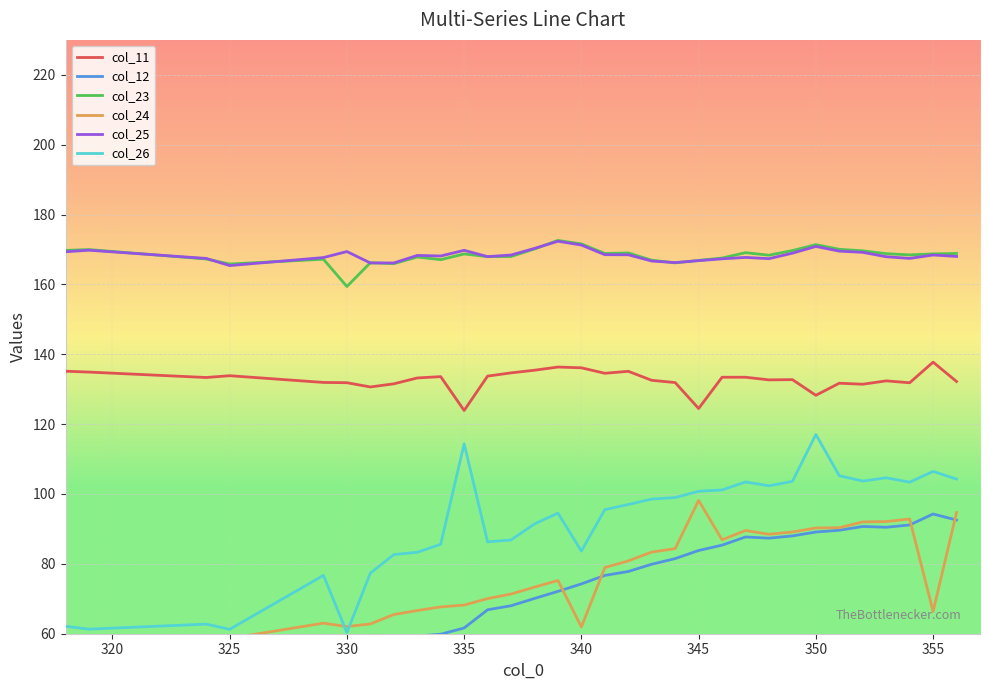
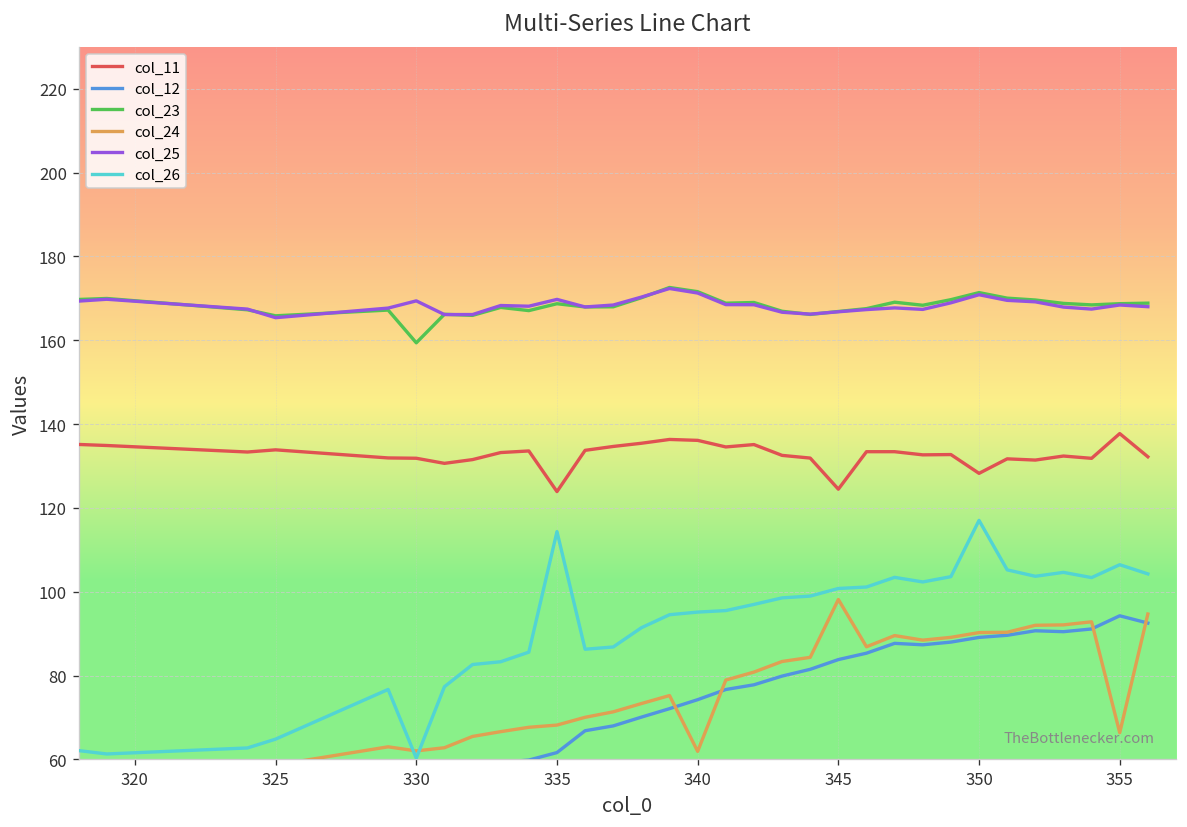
col_26, 325: 61 -> 65
col_26, 340: 84 -> 95
